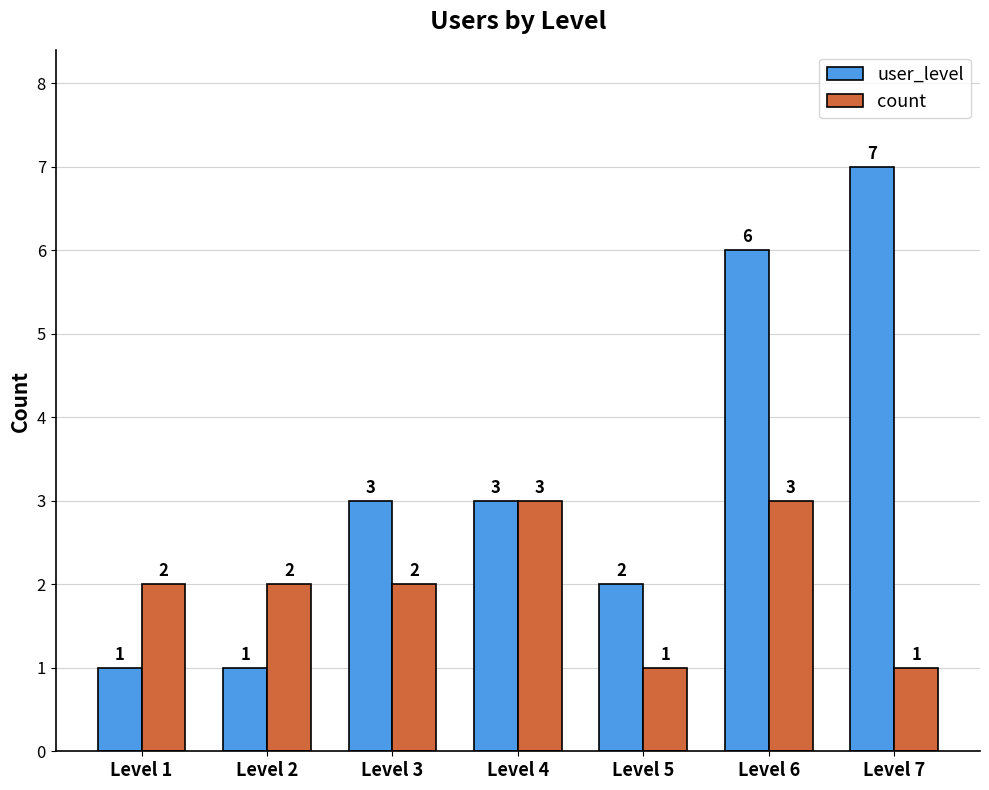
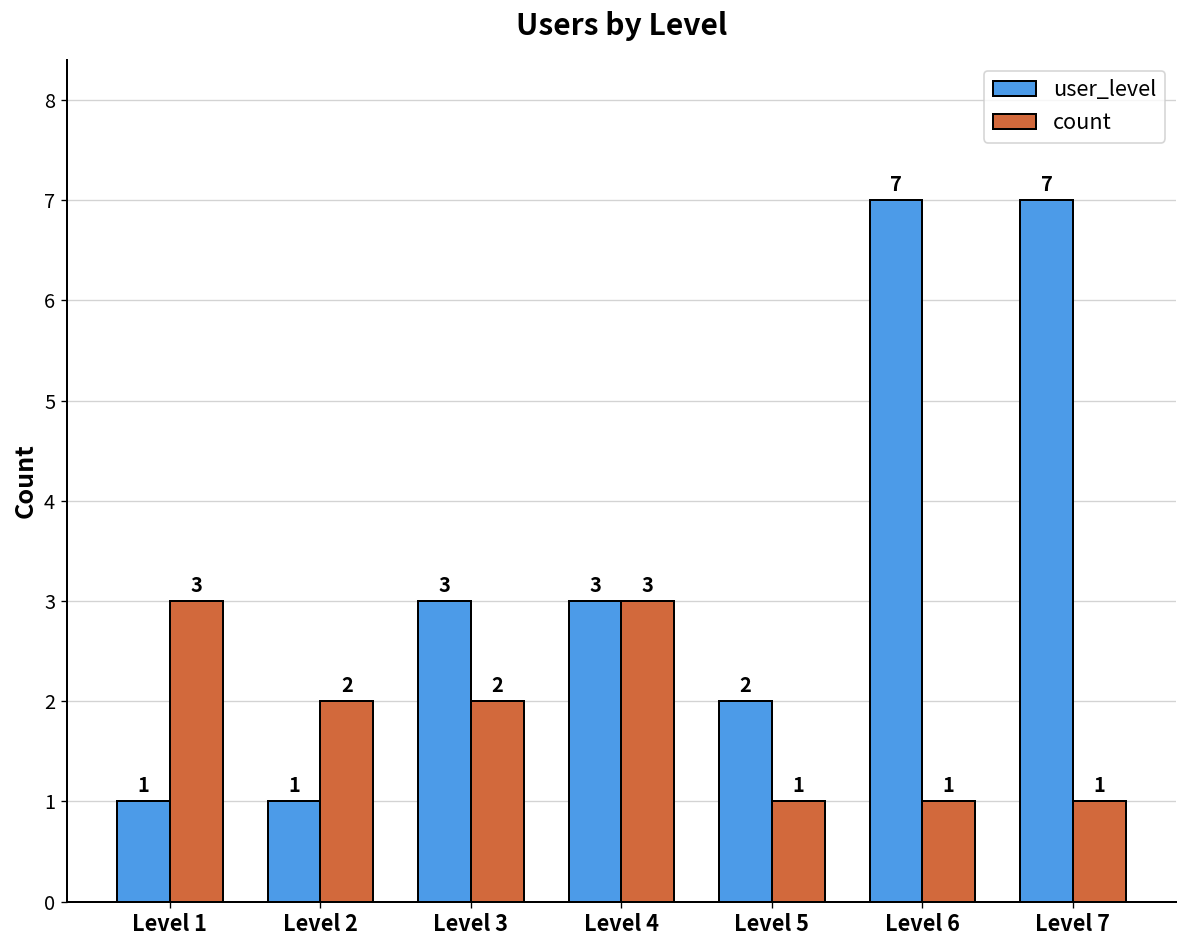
count, Level 1: 2 -> 3
user_level, Level 6: 6 -> 7
count, Level 6: 3 -> 1
